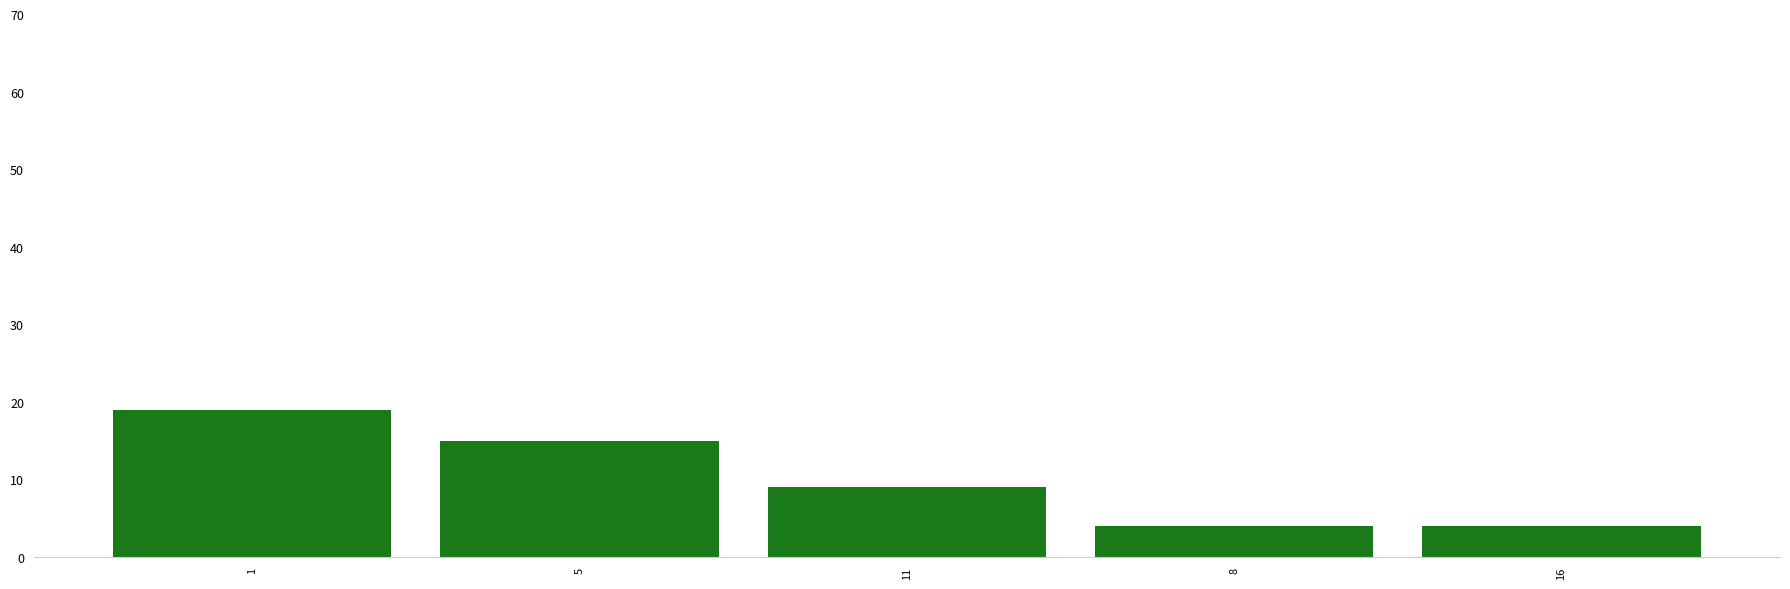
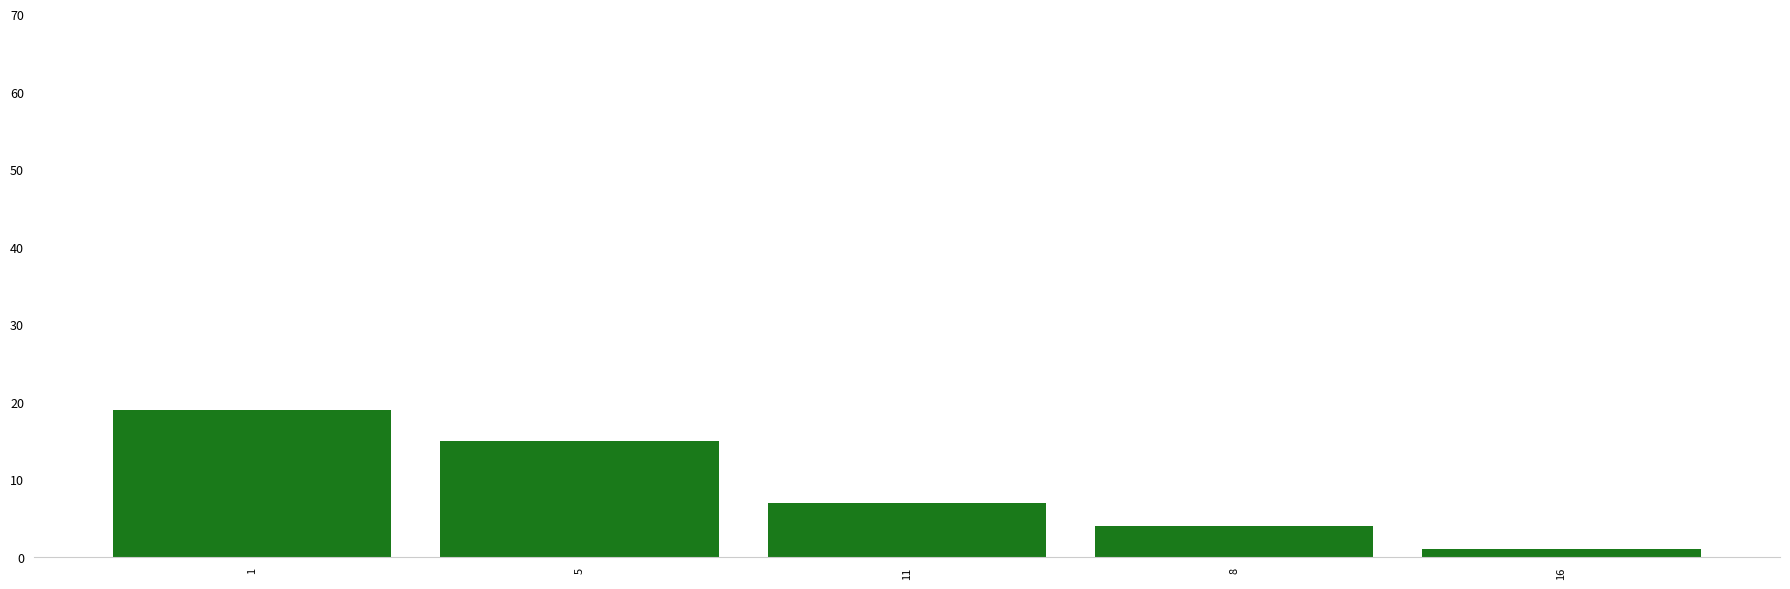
11: 9 -> 7
16: 4 -> 1
